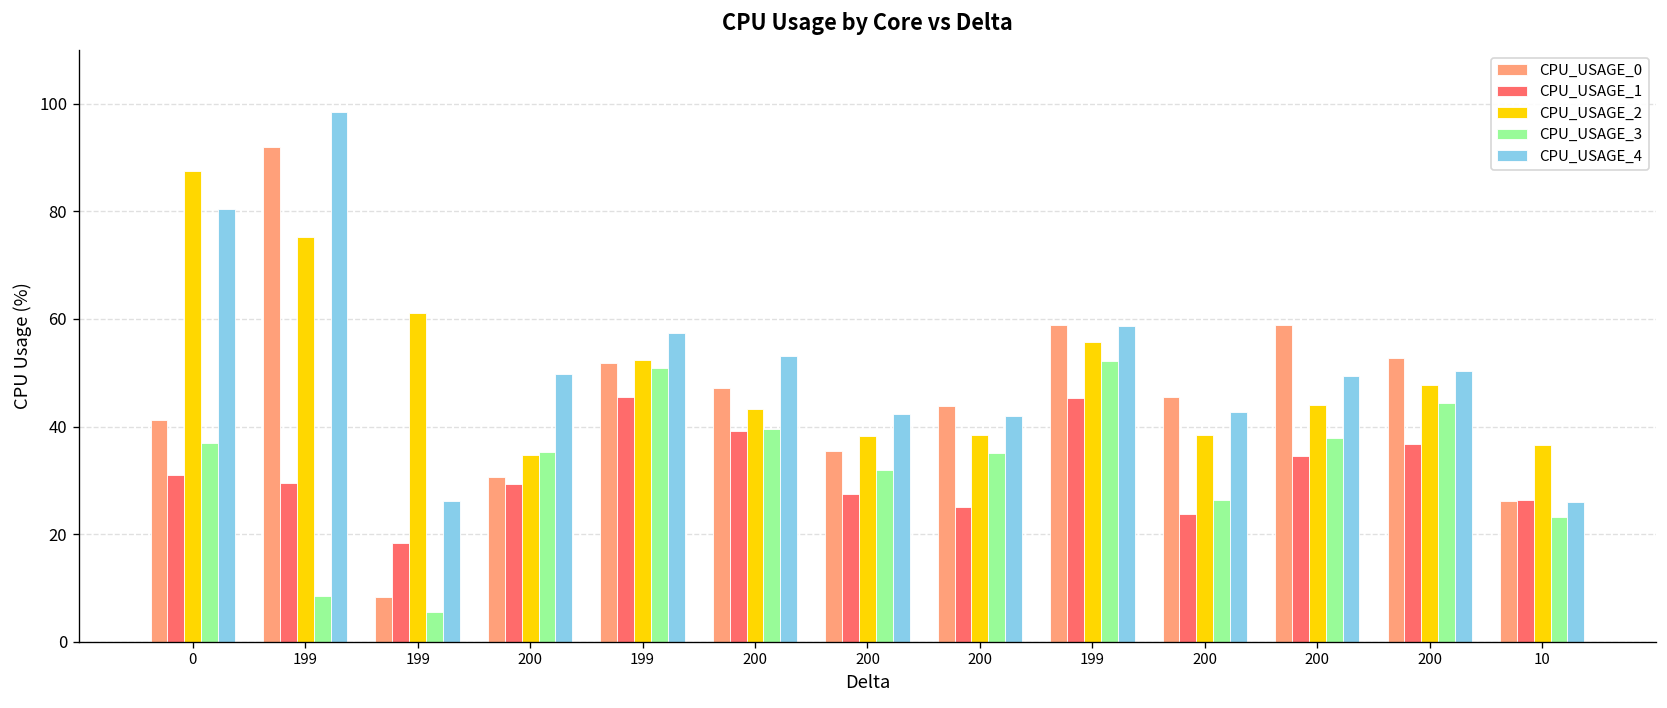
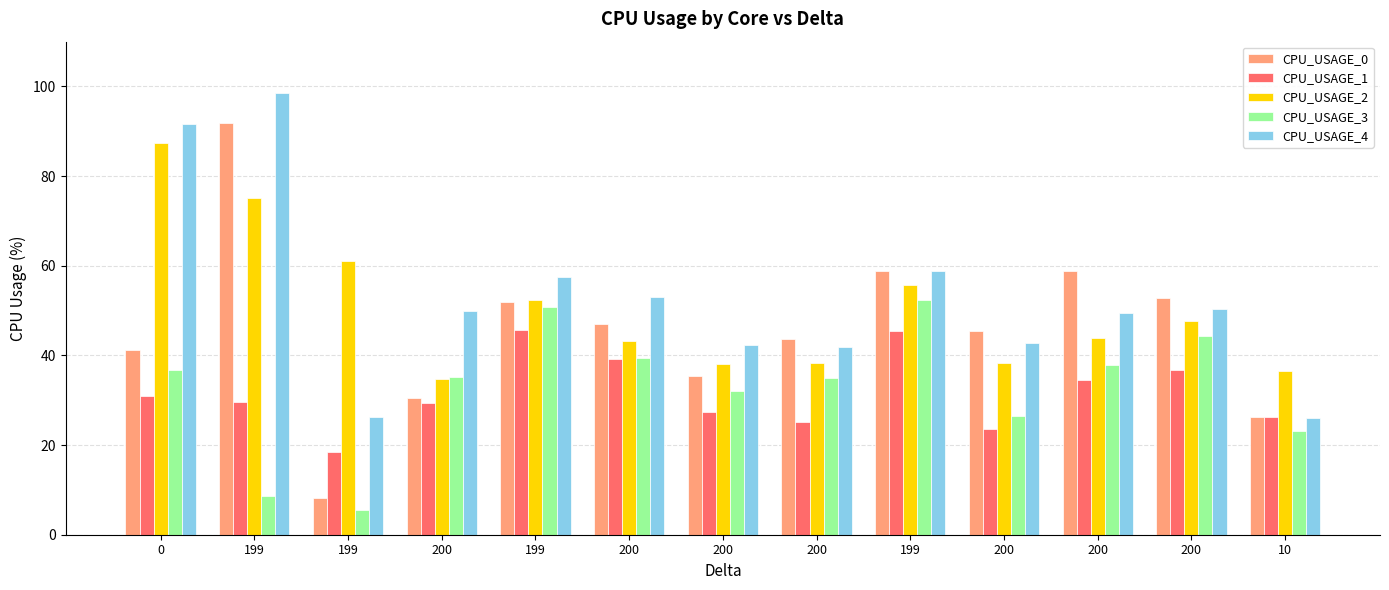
CPU_USAGE_4, 0: 80 -> 92
